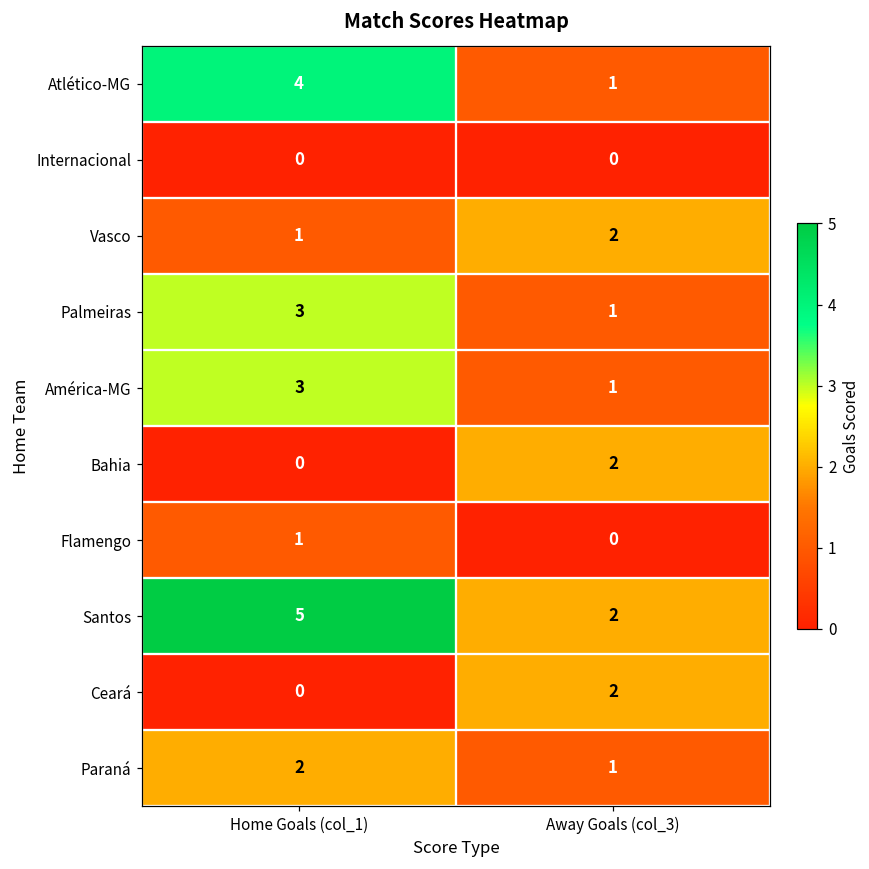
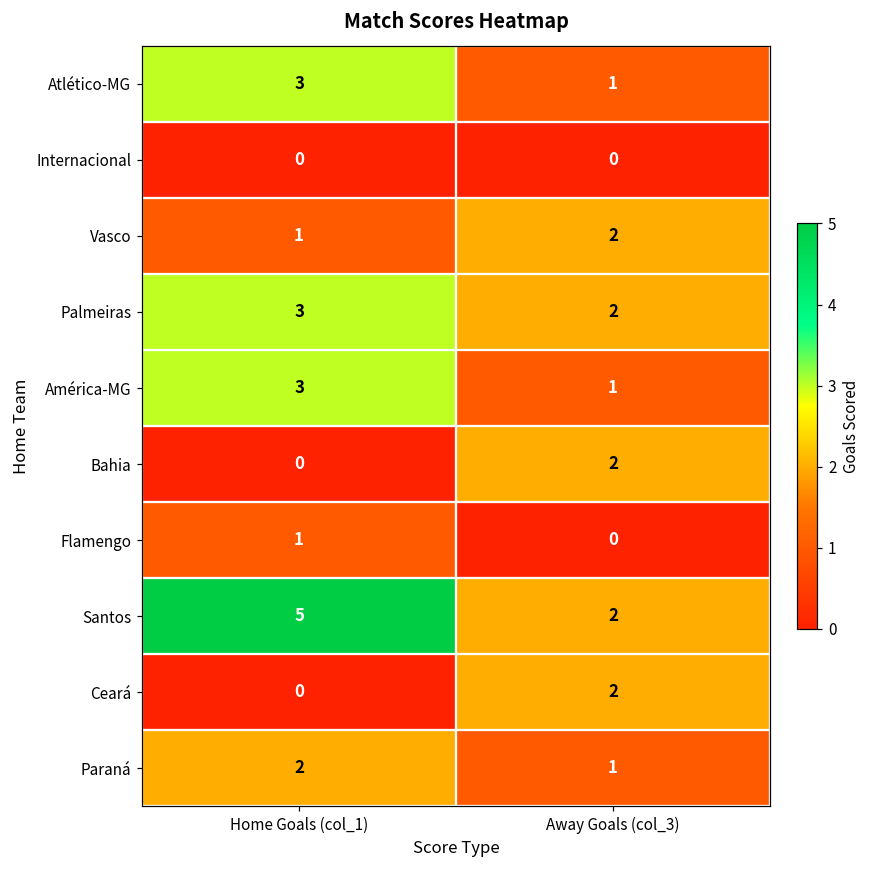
Atlético-MG, Home Goals (col_1): 4 -> 3
Palmeiras, Away Goals (col_3): 1 -> 2
